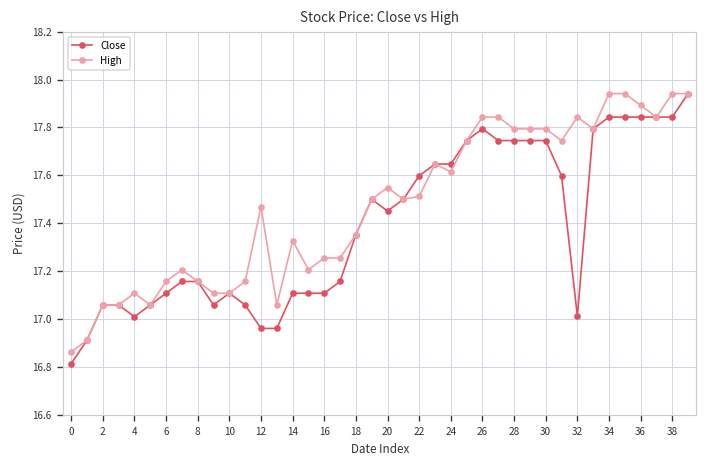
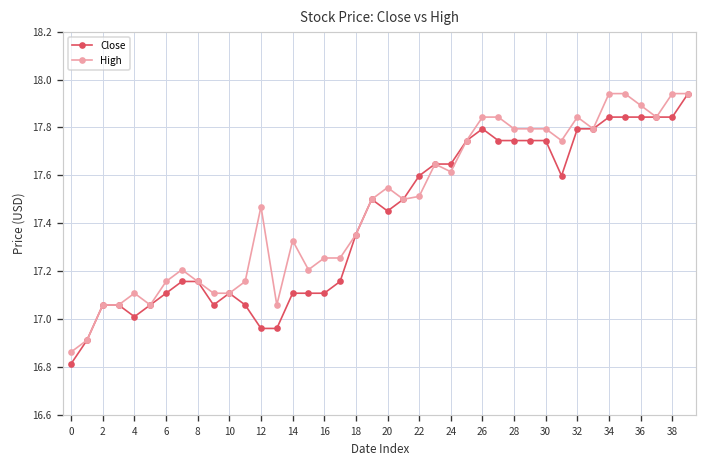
Close, 32: 17.01 -> 17.79
